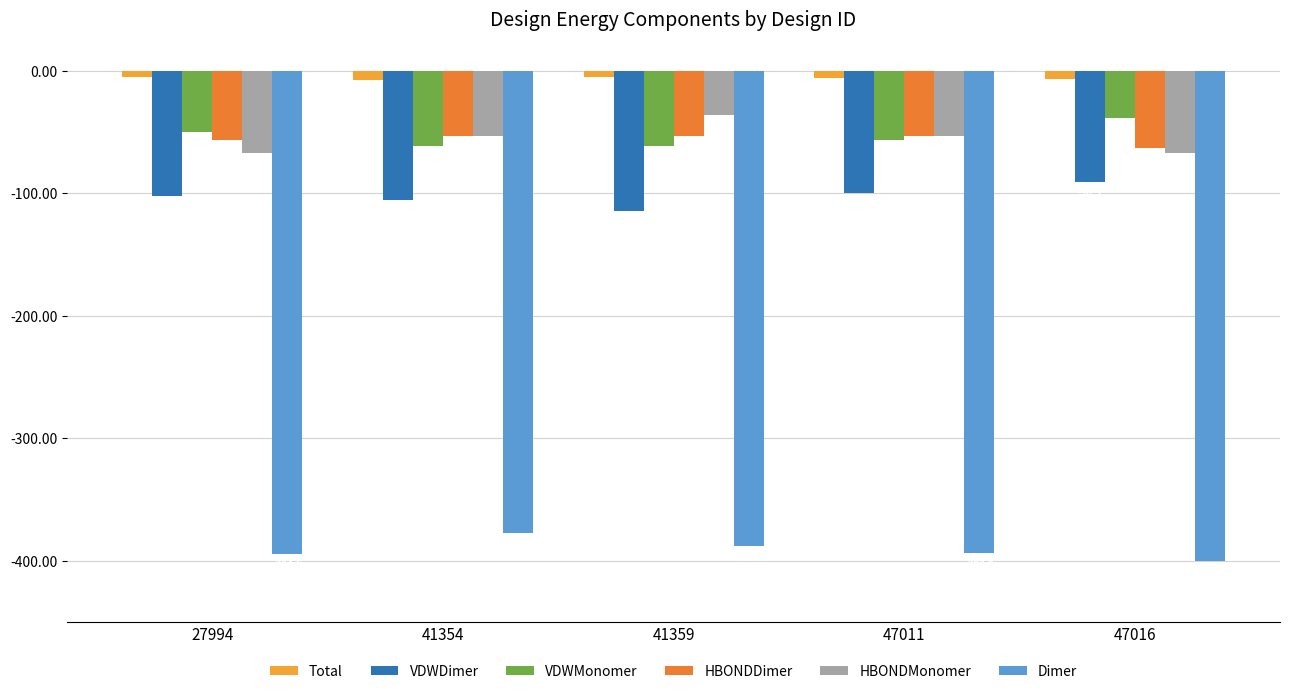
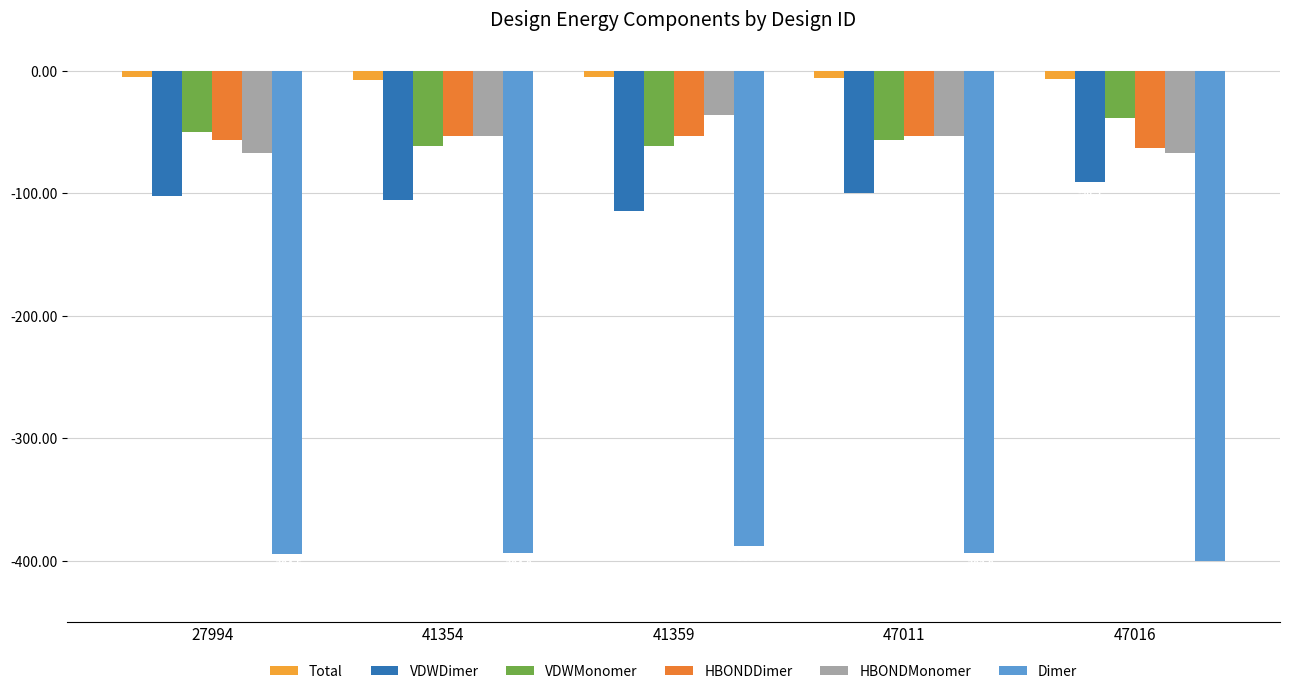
Dimer, 41354: -377 -> -394
